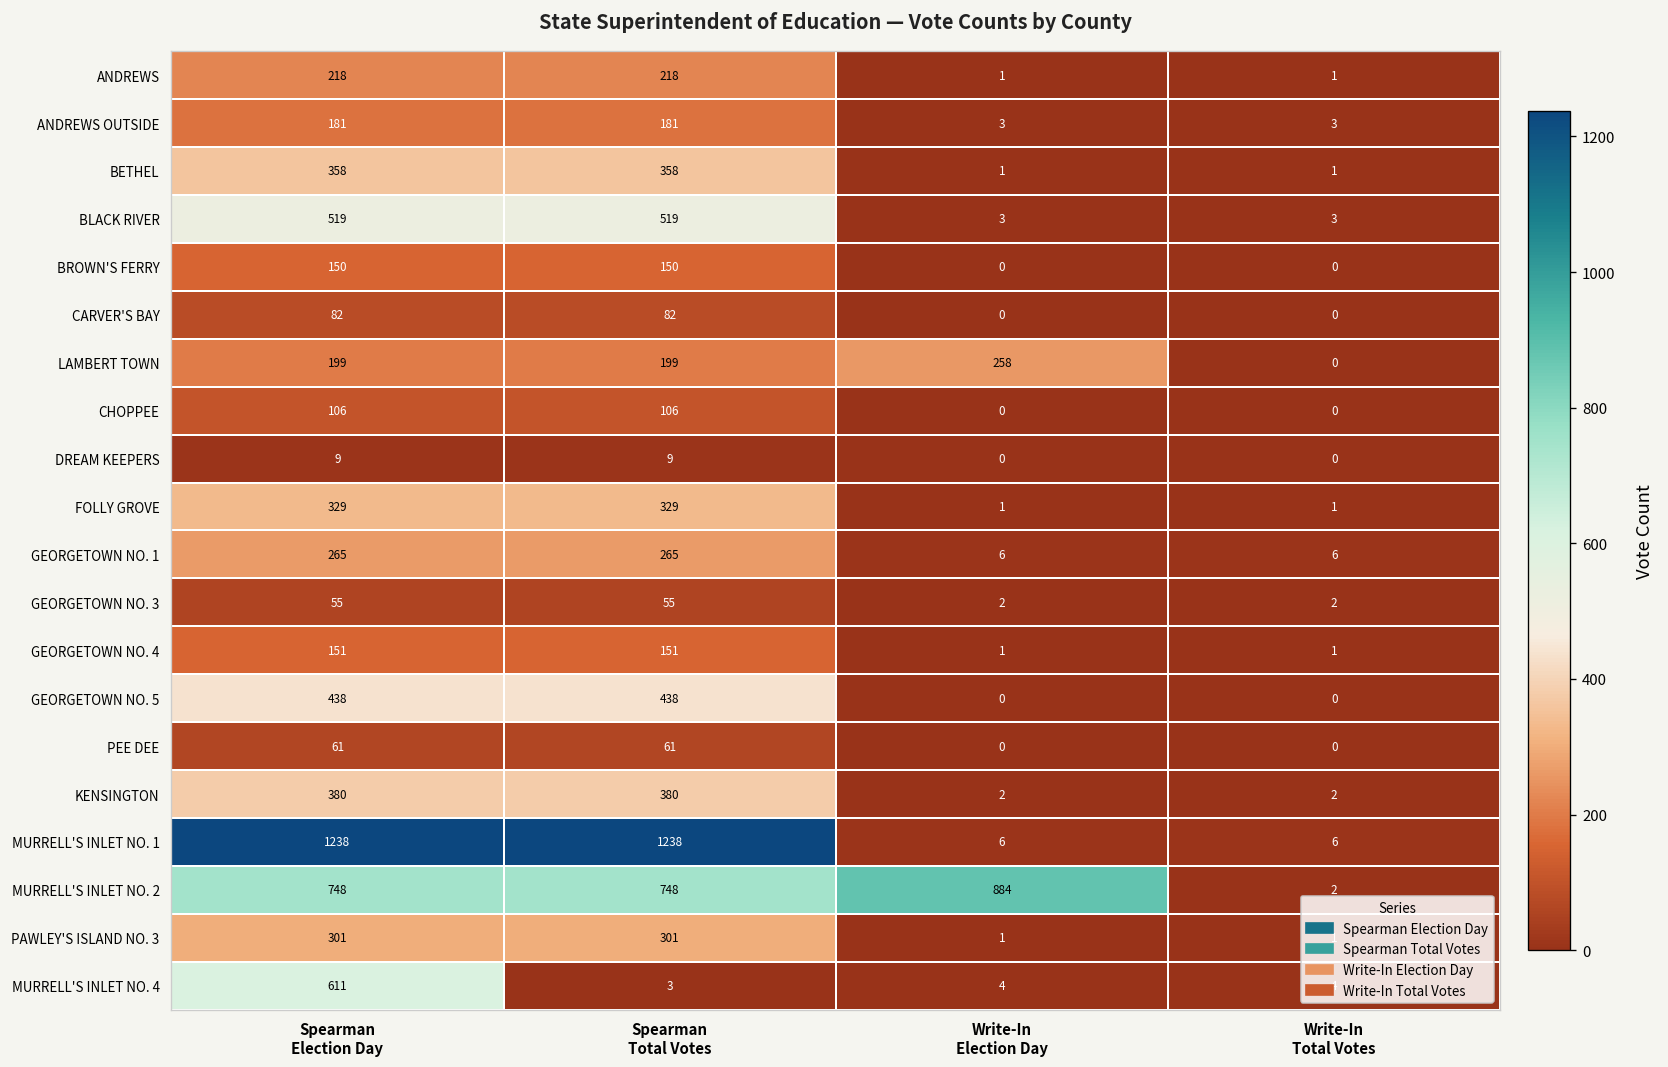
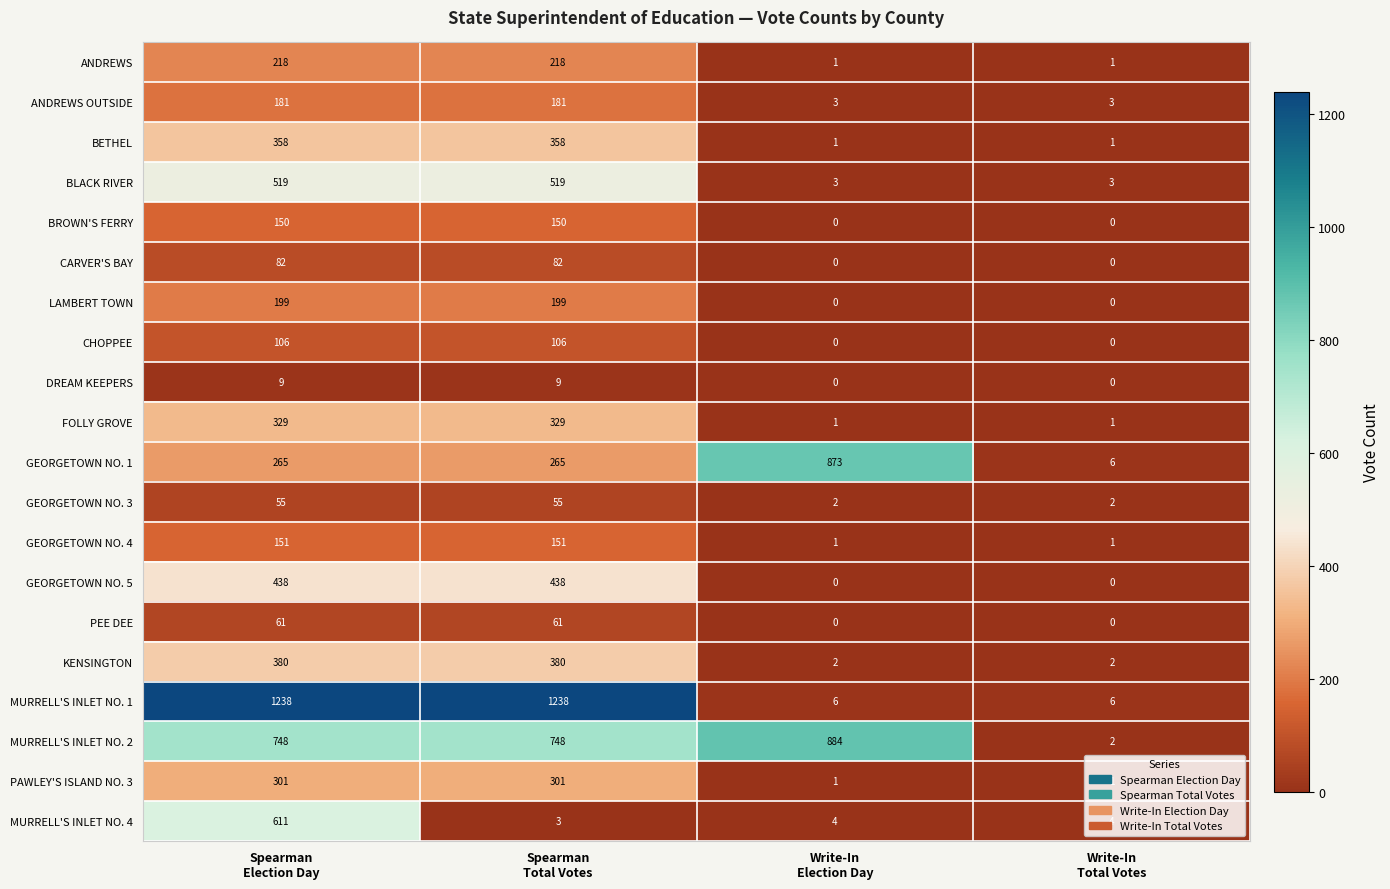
LAMBERT TOWN, Write-In Election Day: 258 -> 0
GEORGETOWN NO. 1, Write-In Election Day: 6 -> 873
